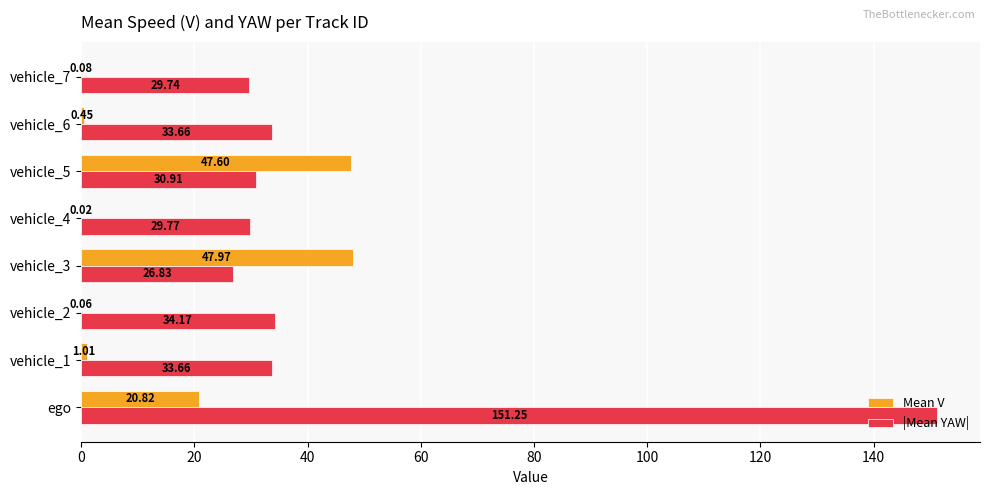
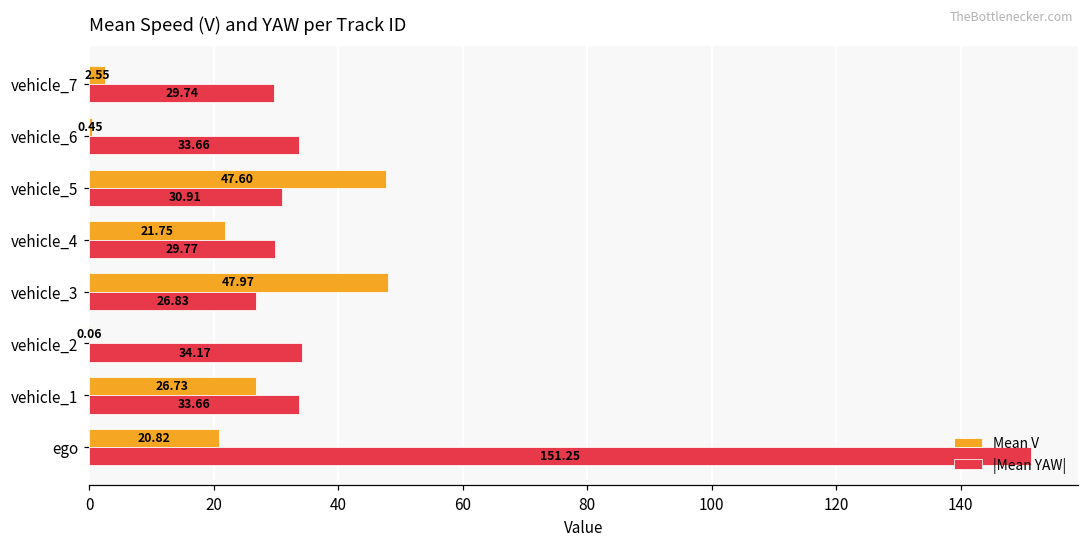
Mean V, vehicle_7: 0.08 -> 2.55
Mean V, vehicle_4: 0.02 -> 21.75
Mean V, vehicle_1: 1.01 -> 26.73
